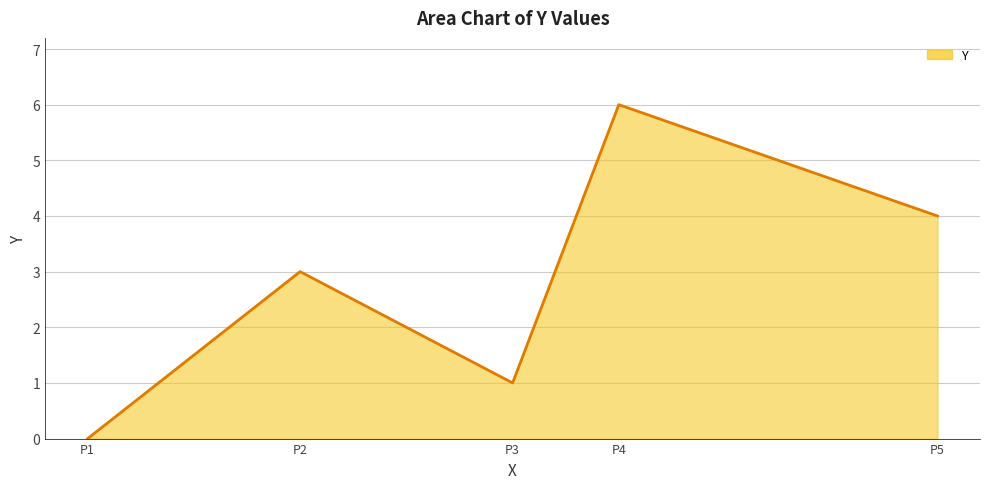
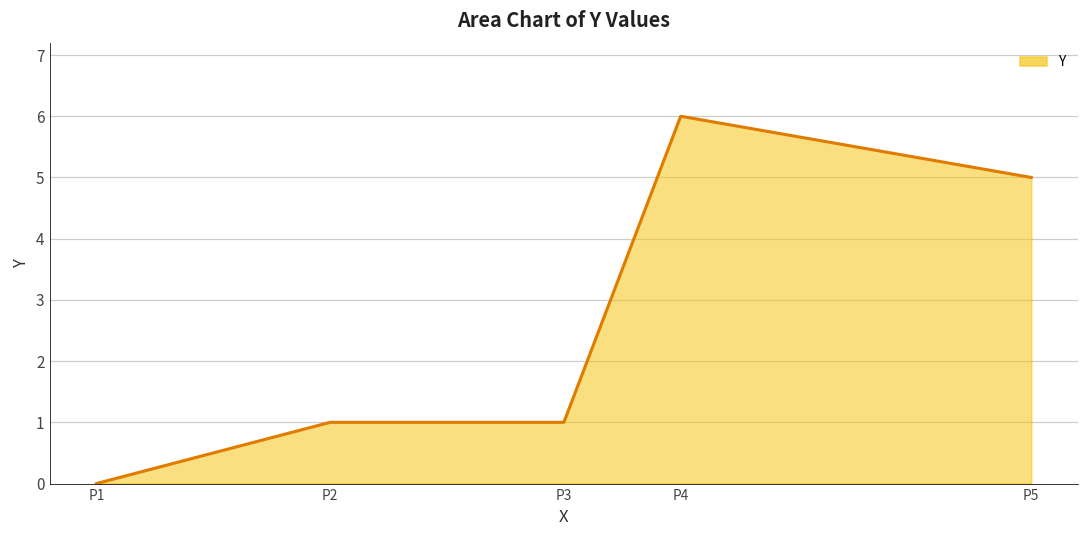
P2: 3 -> 1
P5: 4 -> 5
